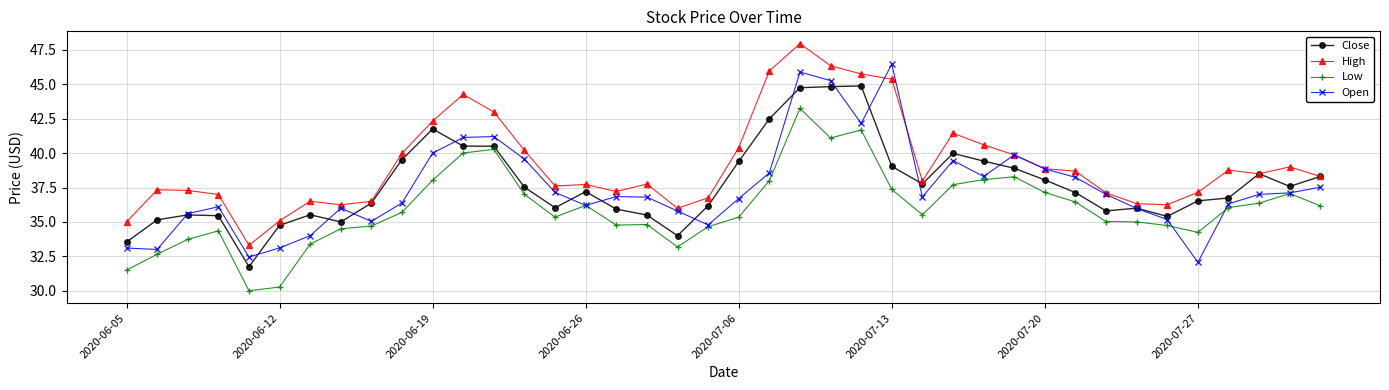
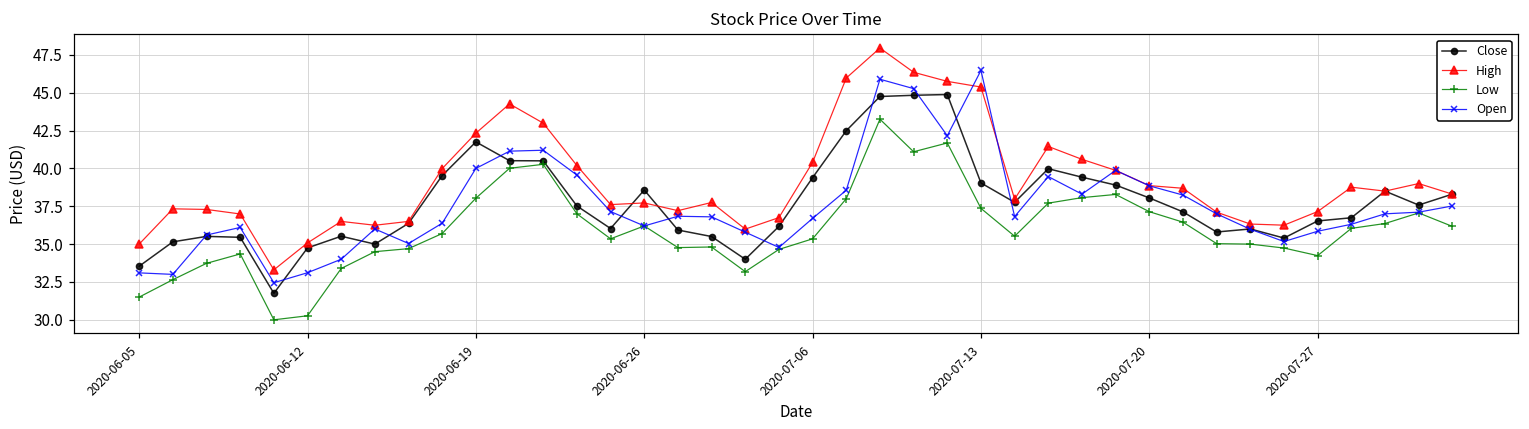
Close, 2020-06-26: 37.2 -> 38.6
Open, 2020-07-27: 32.1 -> 35.8
